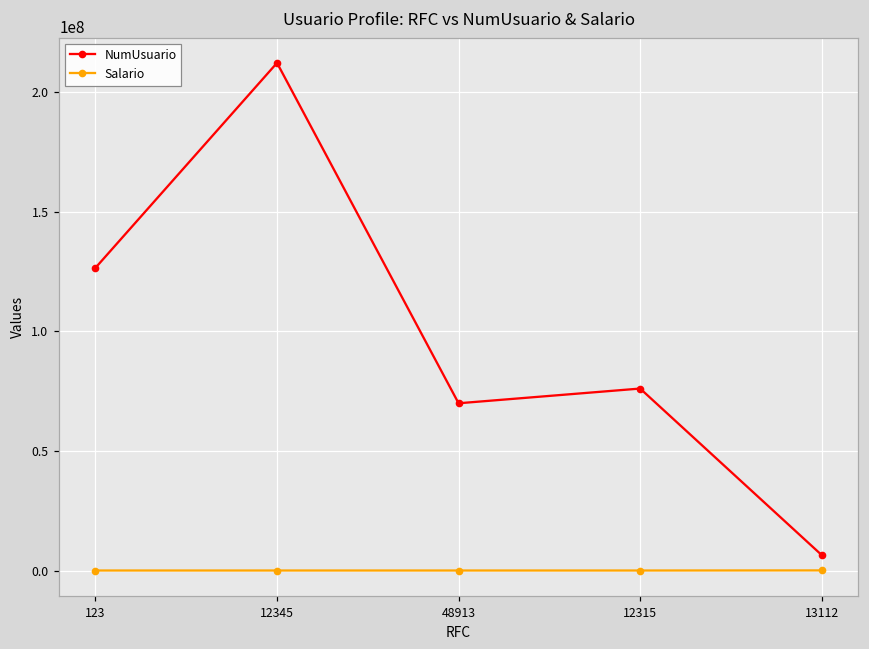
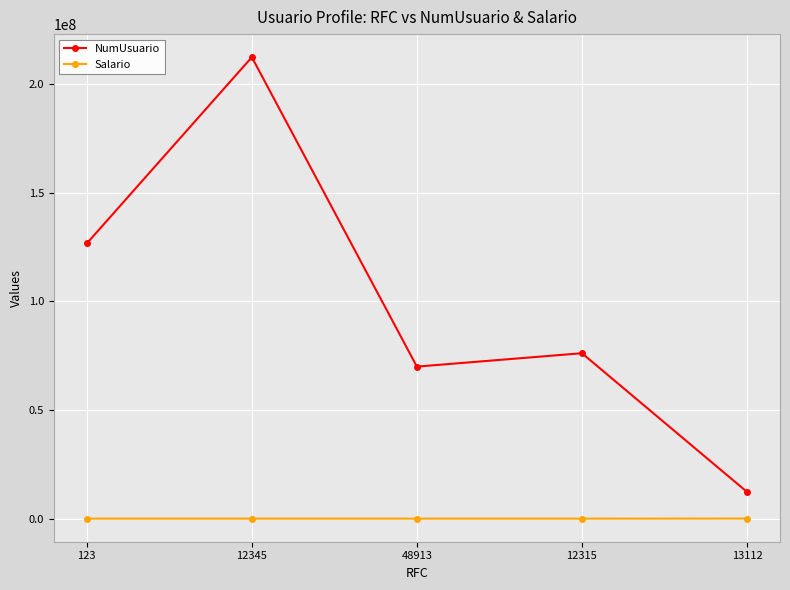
NumUsuario, 13112: 6000000 -> 12000000
